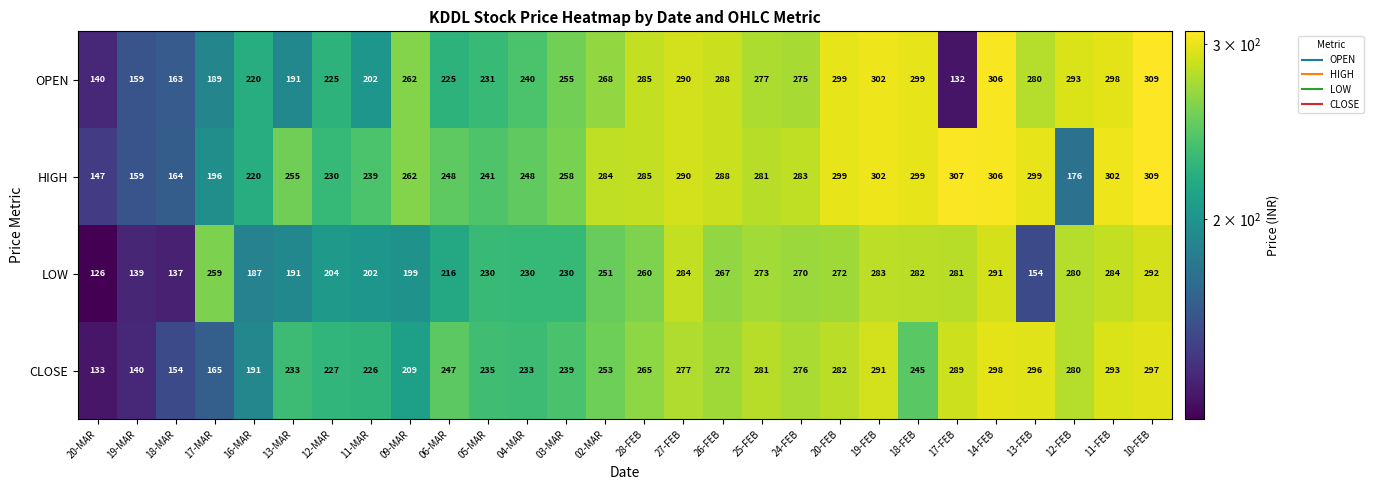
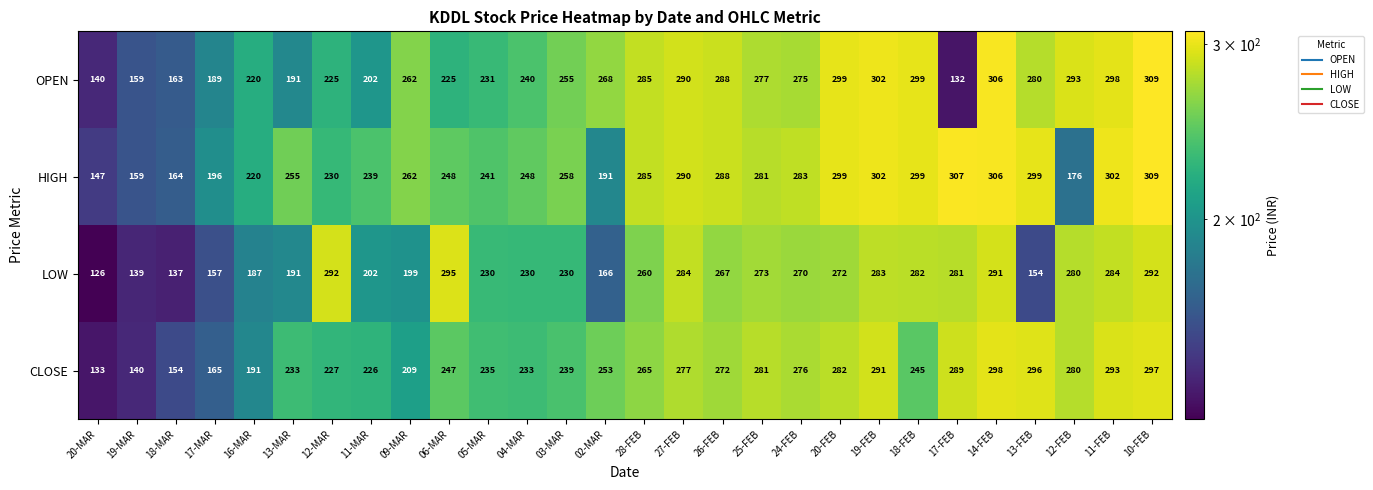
HIGH, 02-MAR: 284 -> 191
LOW, 17-MAR: 259 -> 157
LOW, 12-MAR: 204 -> 292
LOW, 06-MAR: 216 -> 295
LOW, 02-MAR: 251 -> 166
